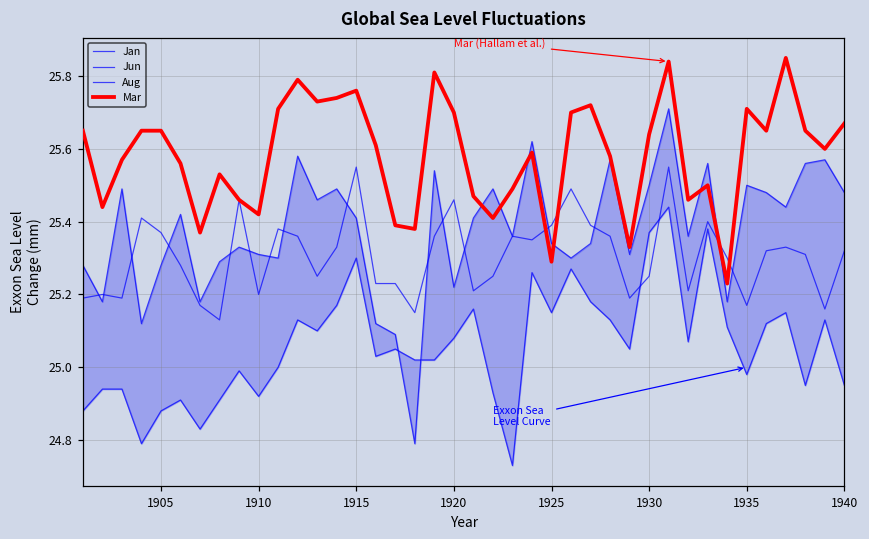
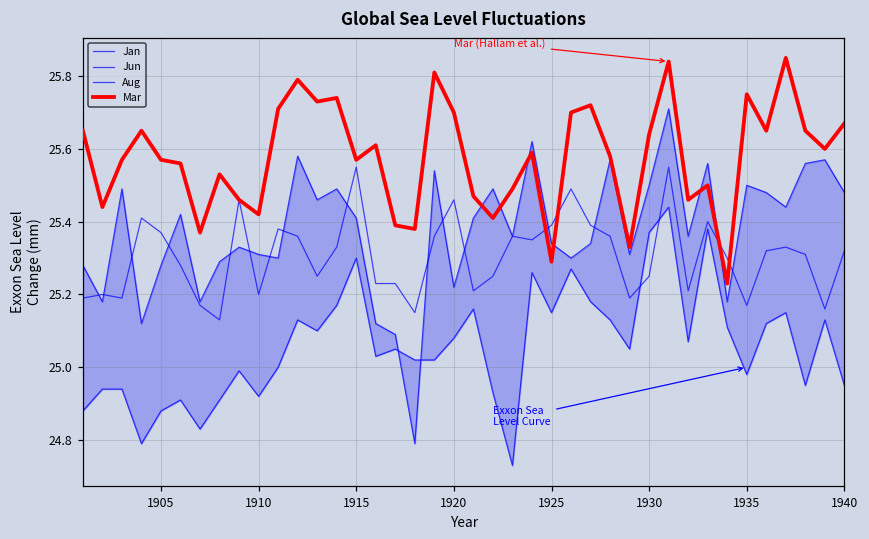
Mar, 1905: 25.65 -> 25.57
Mar, 1915: 25.76 -> 25.57
Mar, 1935: 25.71 -> 25.75
